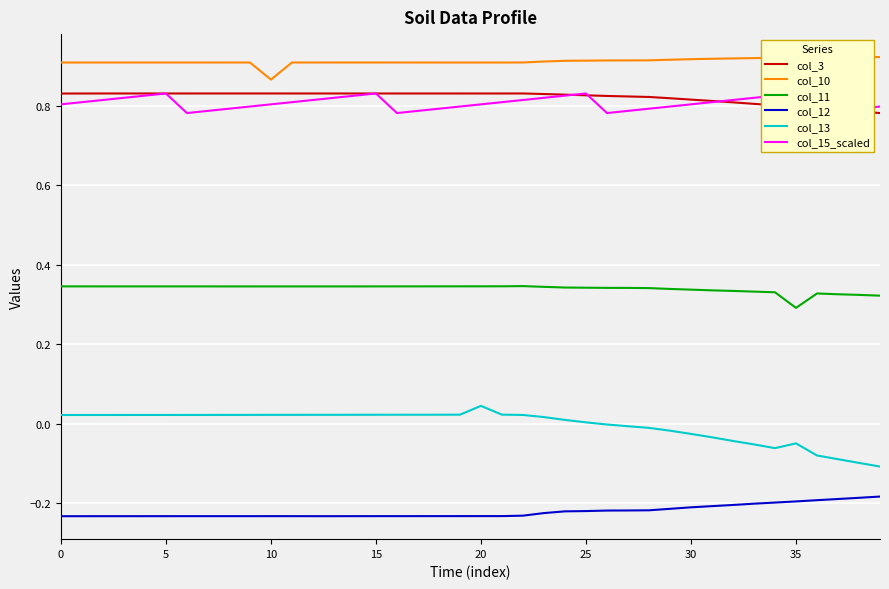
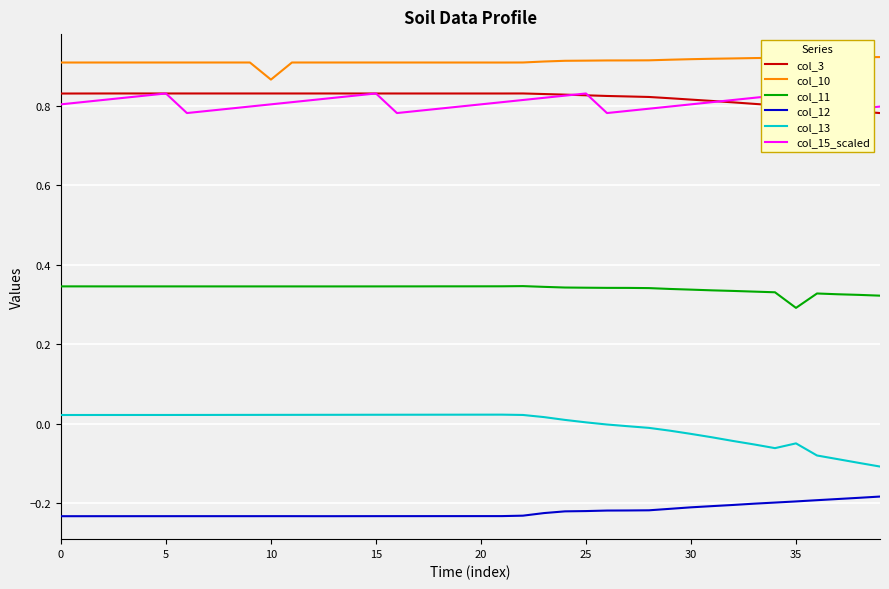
col_13, 20: 0.05 -> 0.02
